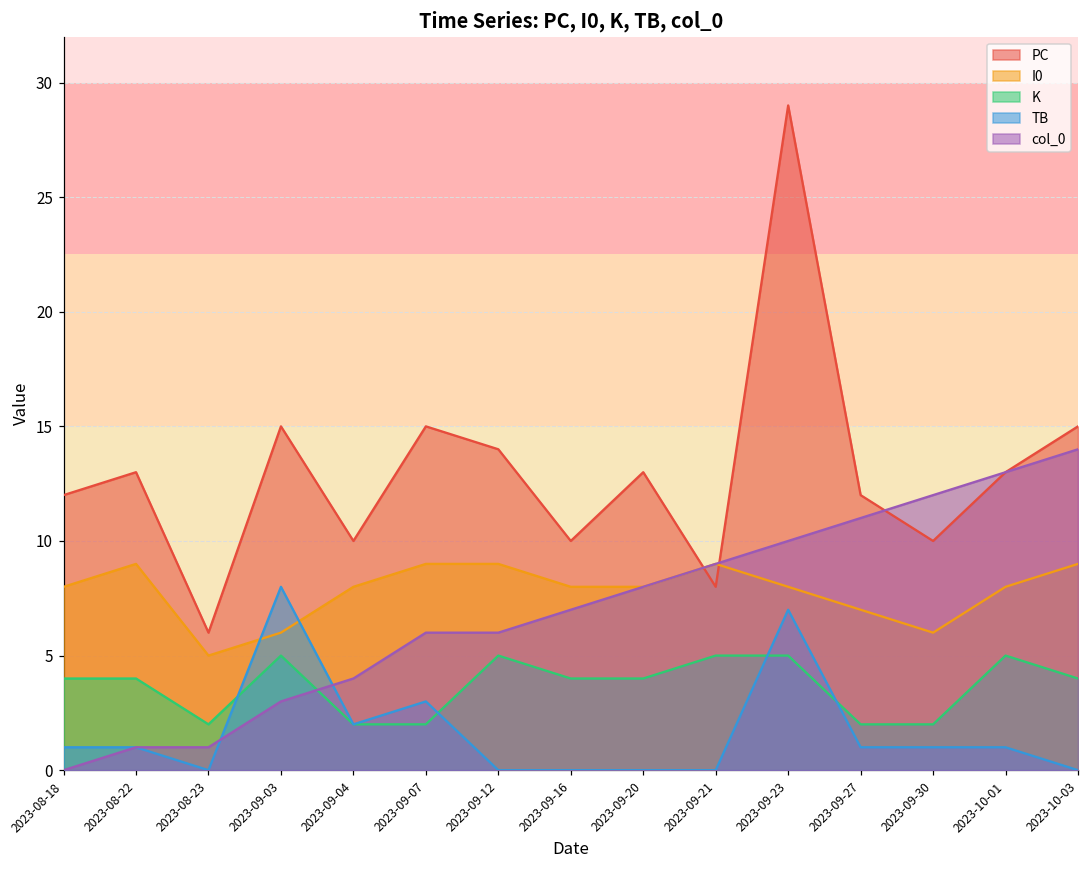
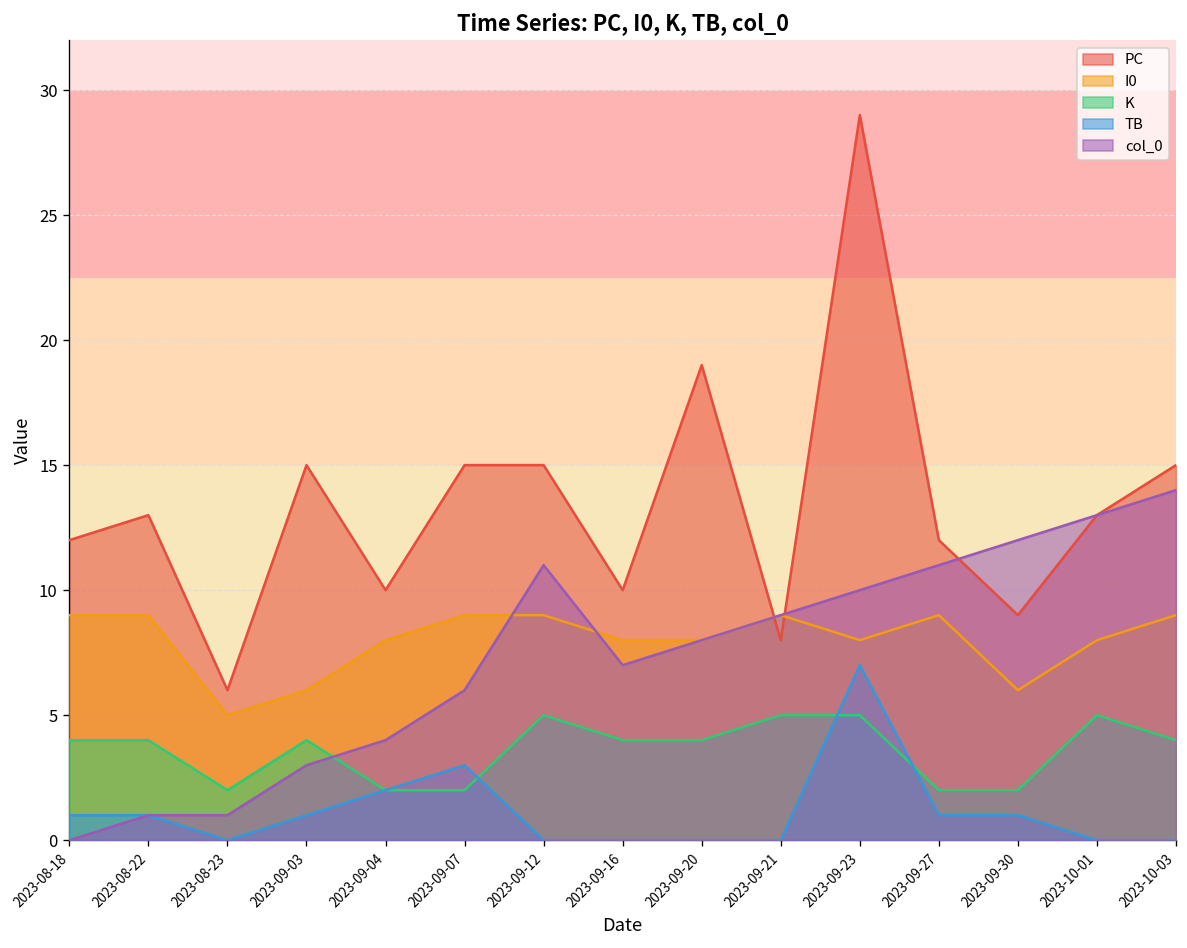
I0, 2023-08-18: 8 -> 9
K, 2023-09-03: 5 -> 4
TB, 2023-09-03: 8 -> 1
PC, 2023-09-12: 14 -> 15
col_0, 2023-09-12: 6 -> 11
PC, 2023-09-20: 13 -> 19
I0, 2023-09-27: 7 -> 9
PC, 2023-09-30: 10 -> 9
TB, 2023-10-01: 1 -> 0
